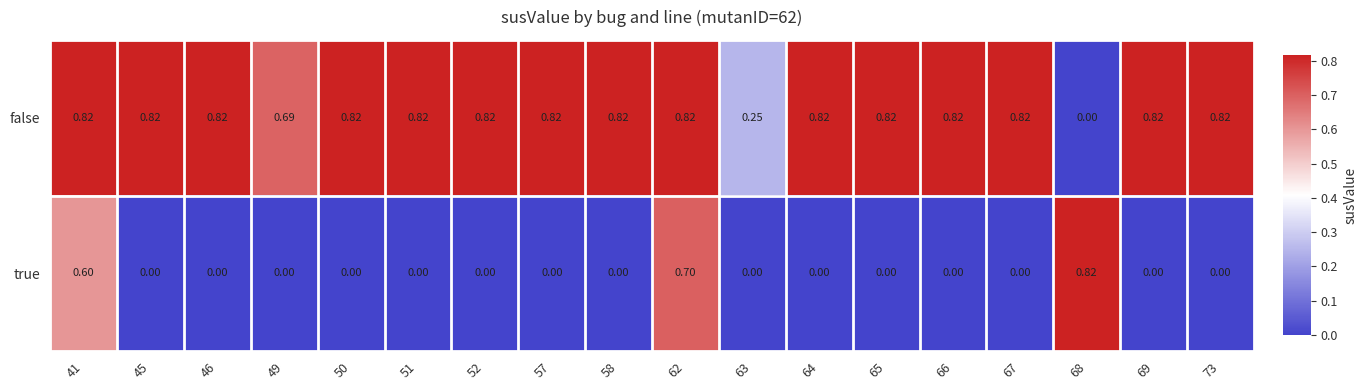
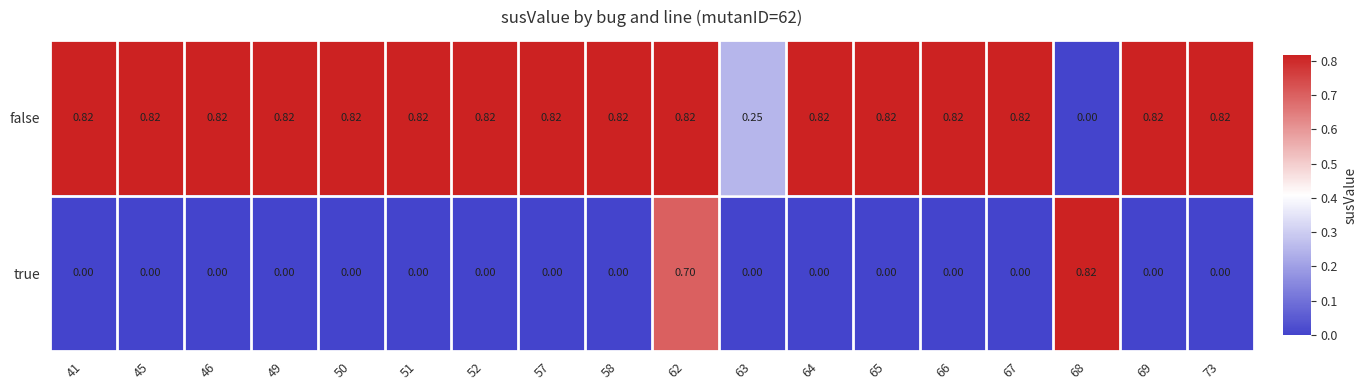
false, 49: 0.69 -> 0.82
true, 41: 0.60 -> 0.00
